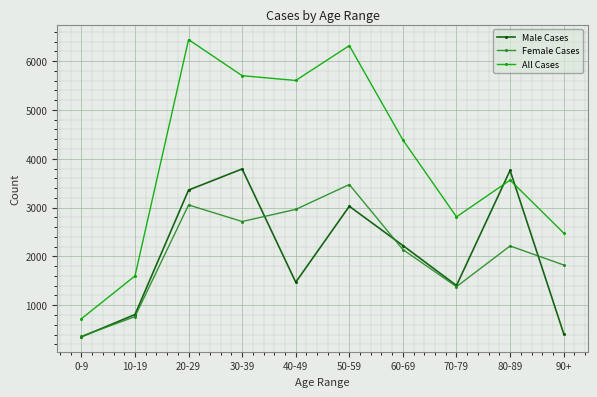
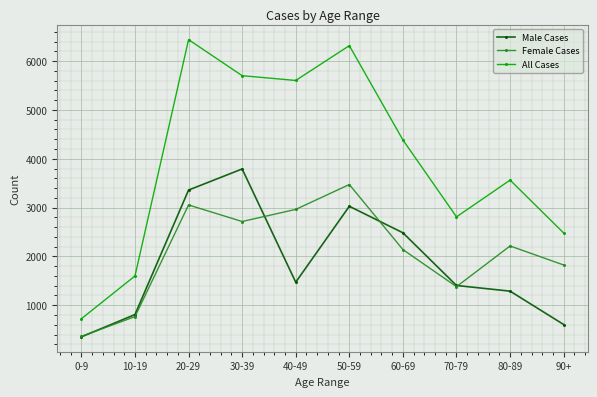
Male Cases, 60-69: 2200 -> 2500
Male Cases, 80-89: 3800 -> 1300
Male Cases, 90+: 400 -> 600
